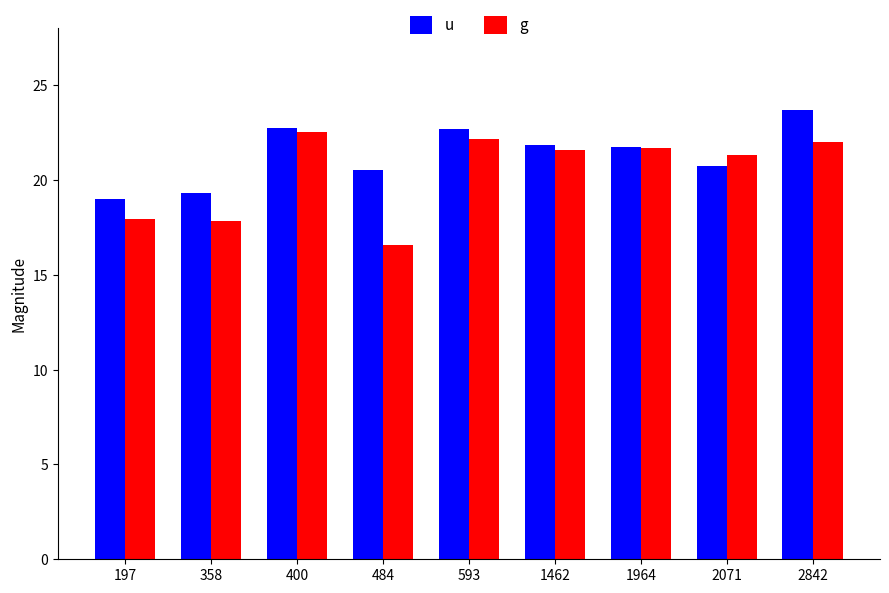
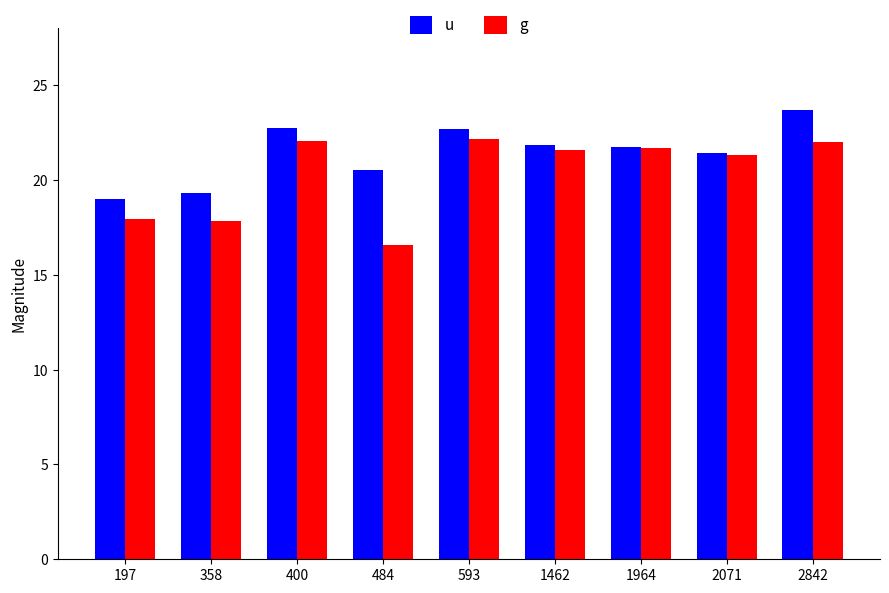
g, 400: 22.5 -> 22.0
u, 2071: 20.7 -> 21.5
